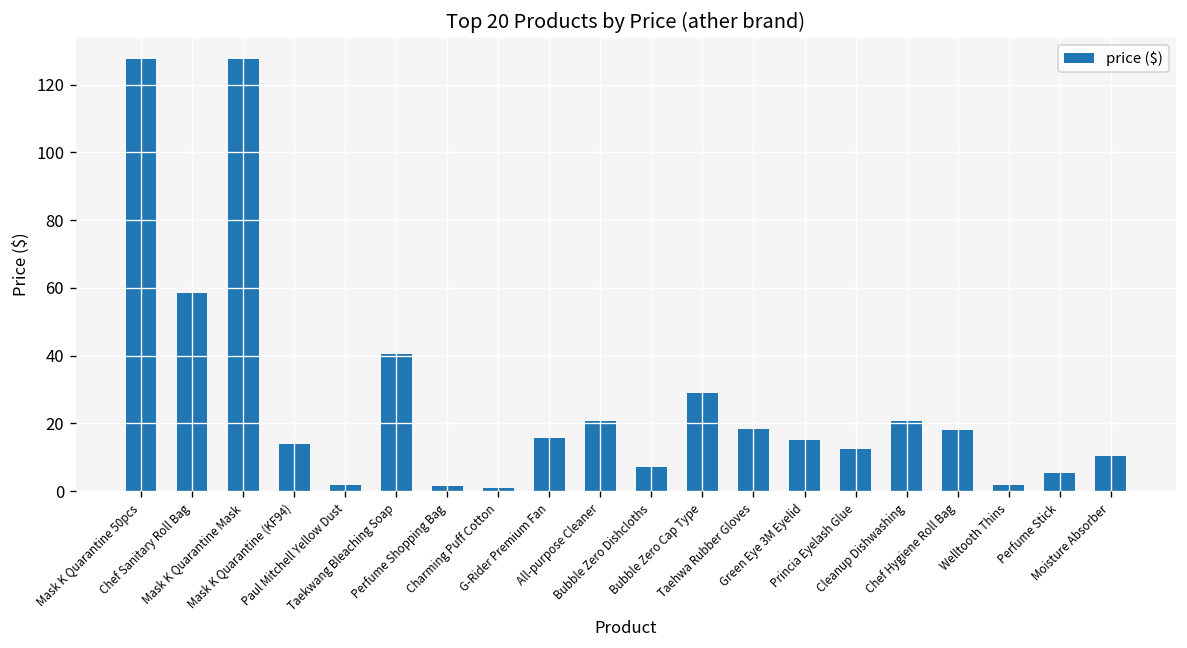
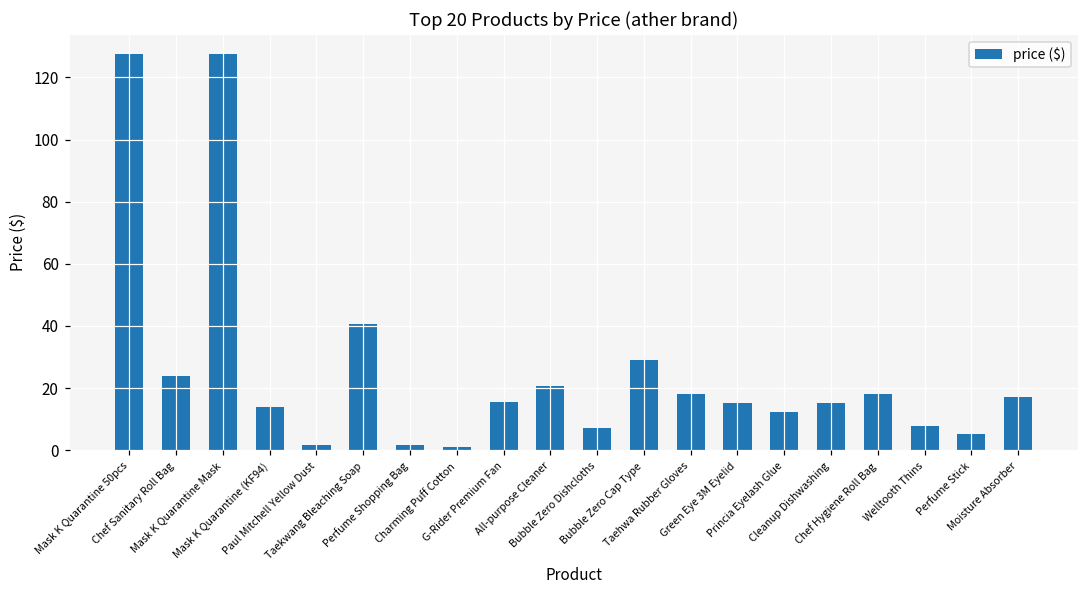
Chef Sanitary Roll Bag: 58 -> 24
Cleanup Dishwashing: 21 -> 15
Welltooth Thins: 2 -> 8
Moisture Absorber: 10 -> 17
